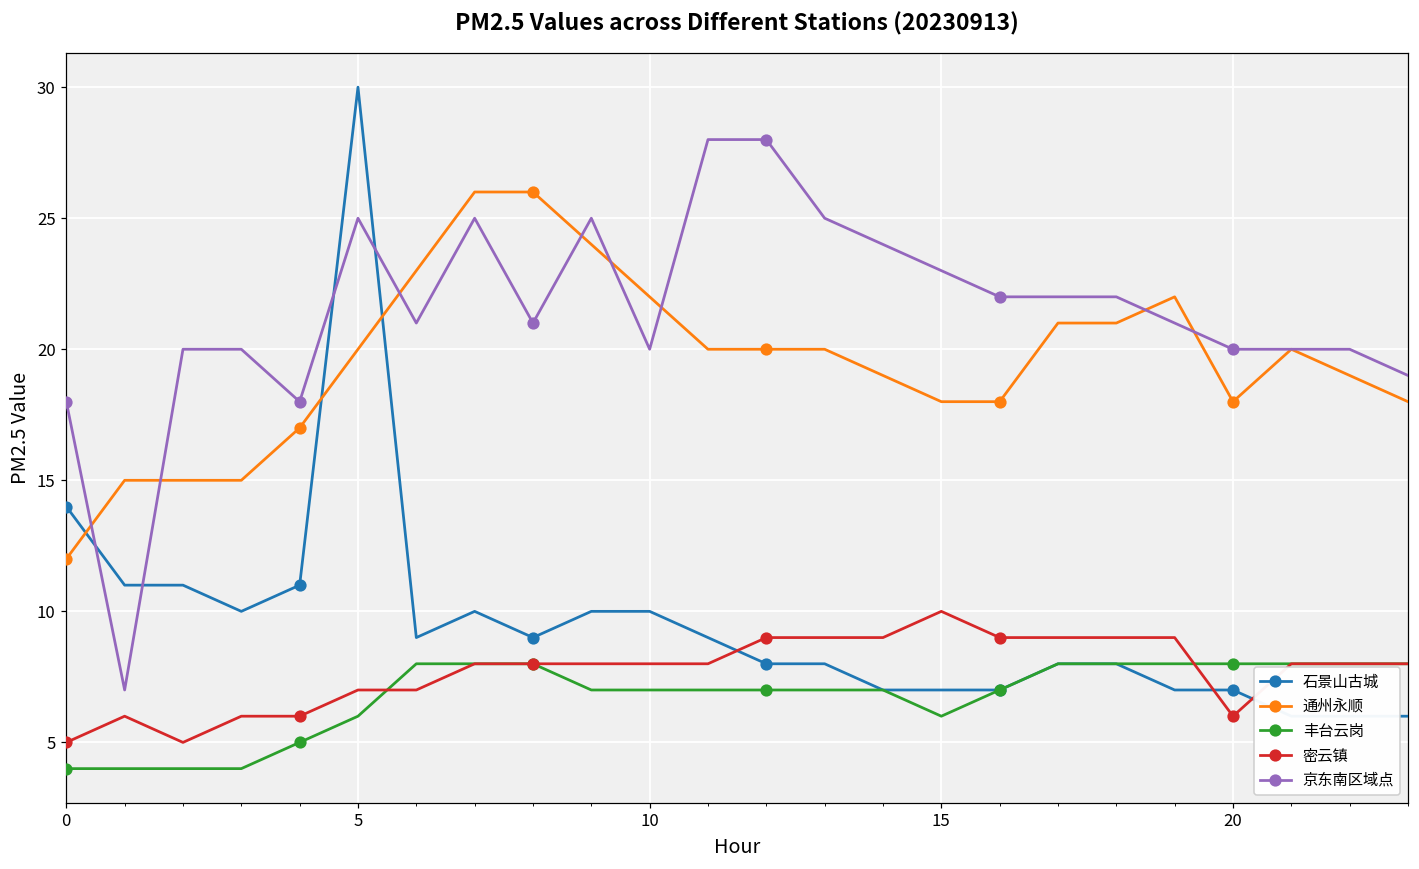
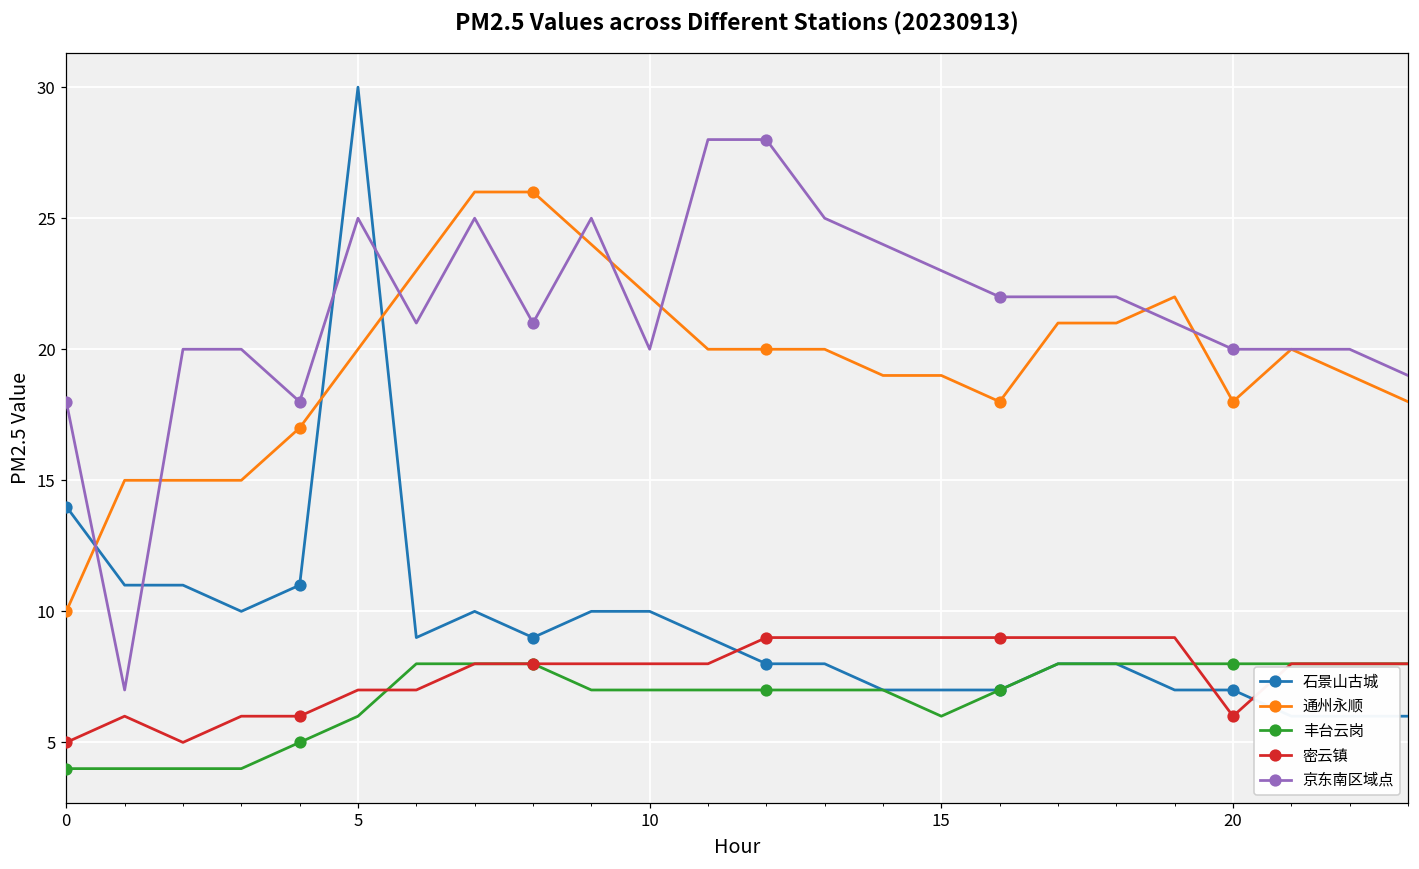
通州永顺, 0: 12 -> 10
通州永顺, 15: 18 -> 19
密云镇, 15: 10 -> 9
